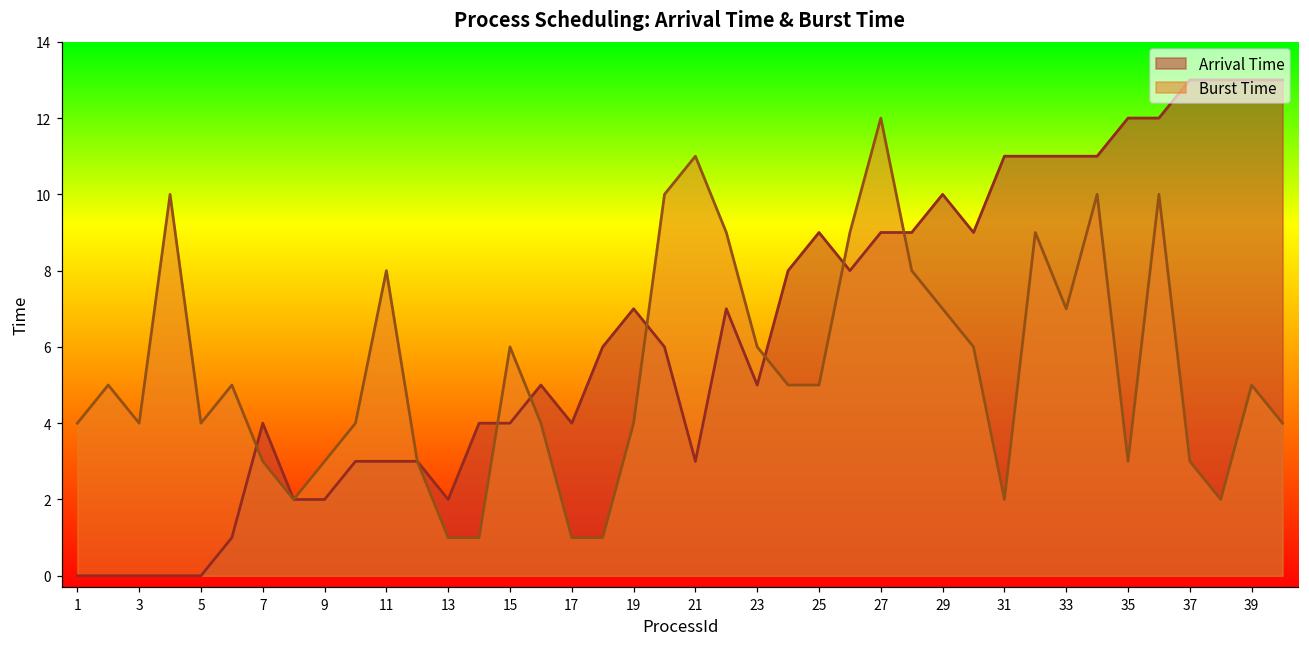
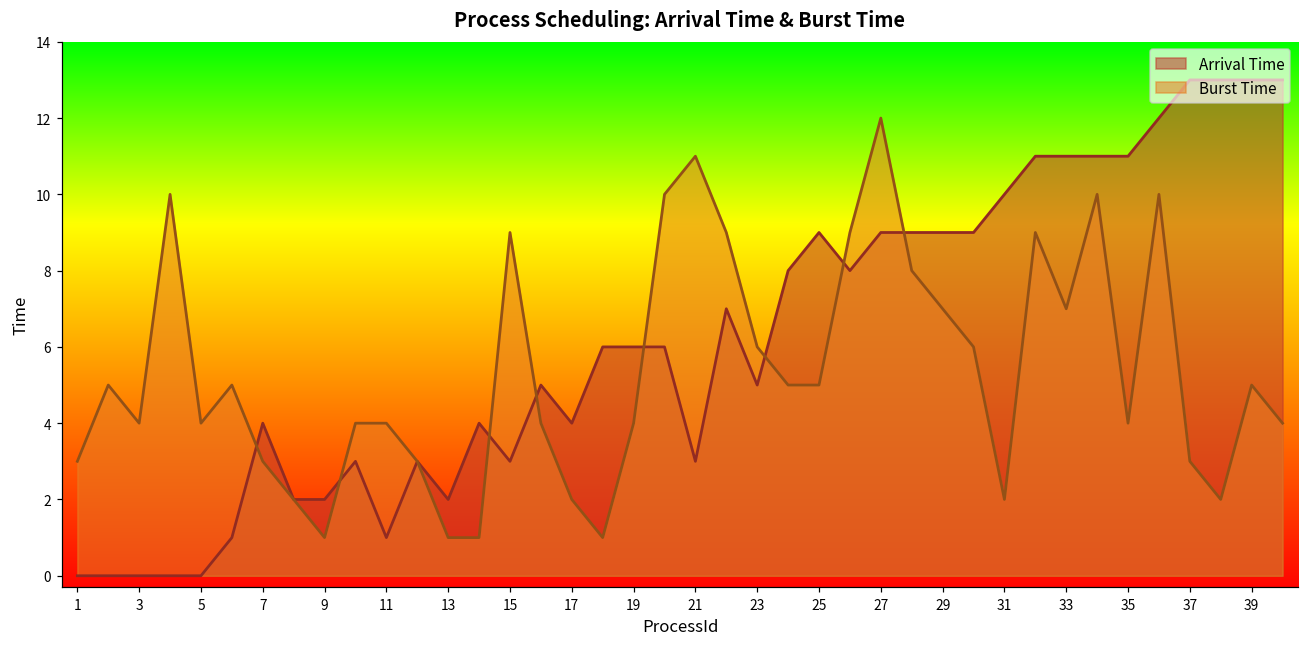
Burst Time, 1: 4 -> 3
Burst Time, 9: 3 -> 1
Arrival Time, 11: 3 -> 1
Burst Time, 11: 8 -> 4
Arrival Time, 15: 4 -> 3
Burst Time, 15: 6 -> 9
Burst Time, 17: 1 -> 2
Arrival Time, 19: 7 -> 6
Arrival Time, 29: 10 -> 9
Arrival Time, 31: 11 -> 10
Arrival Time, 35: 12 -> 11
Burst Time, 35: 3 -> 4
